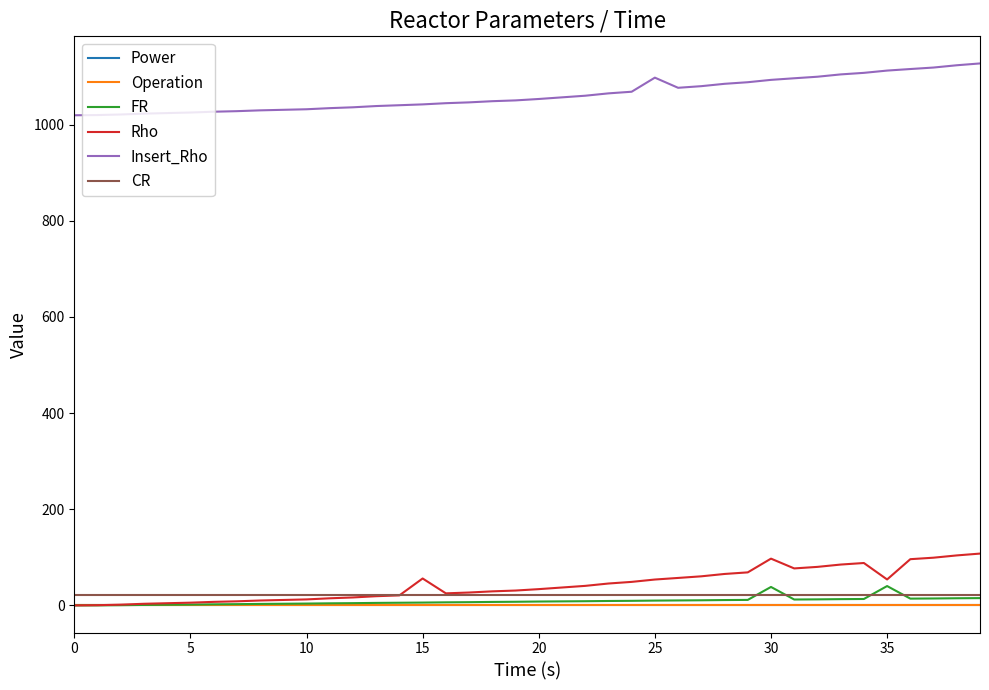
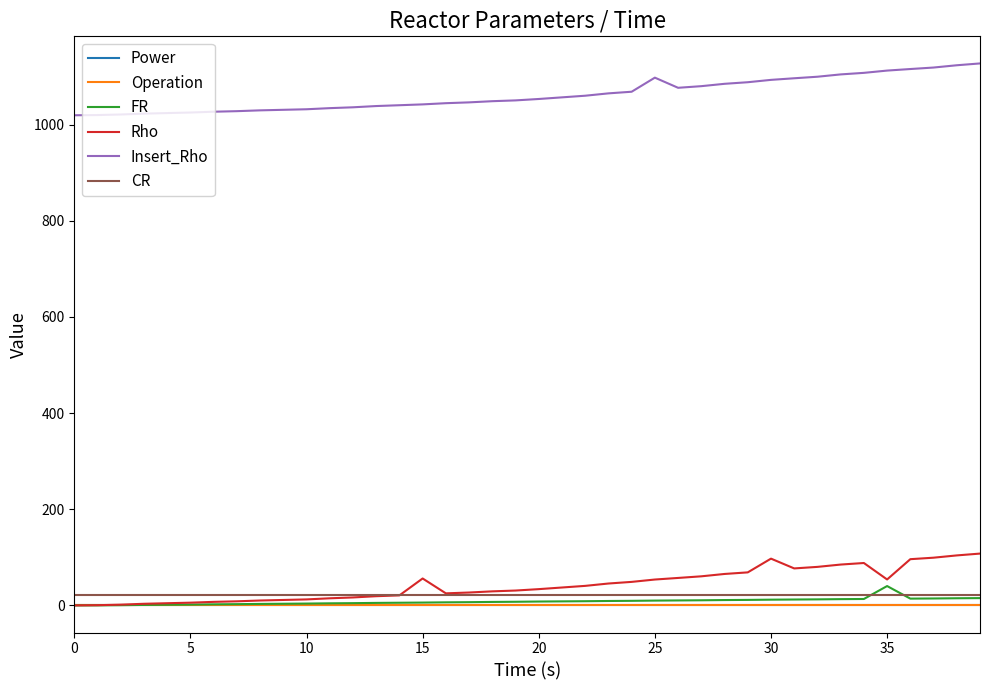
FR, 30: 40 -> 10
